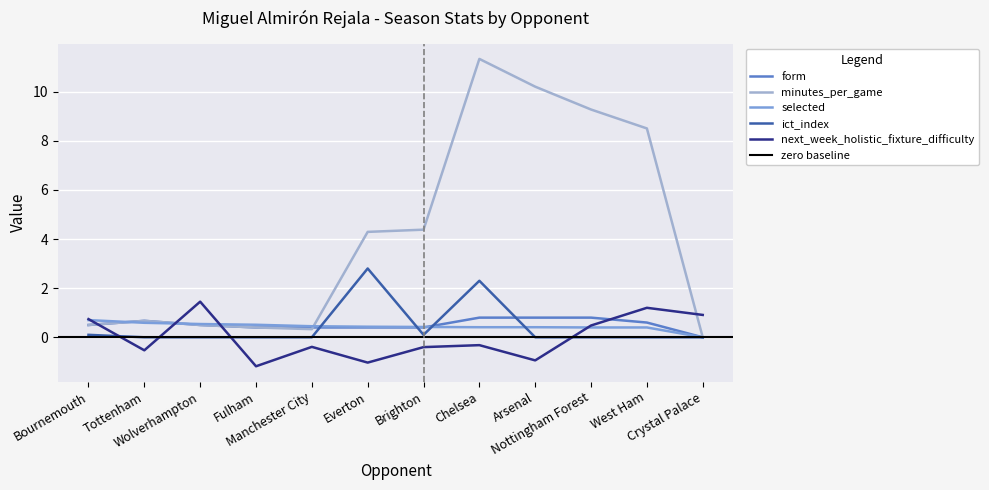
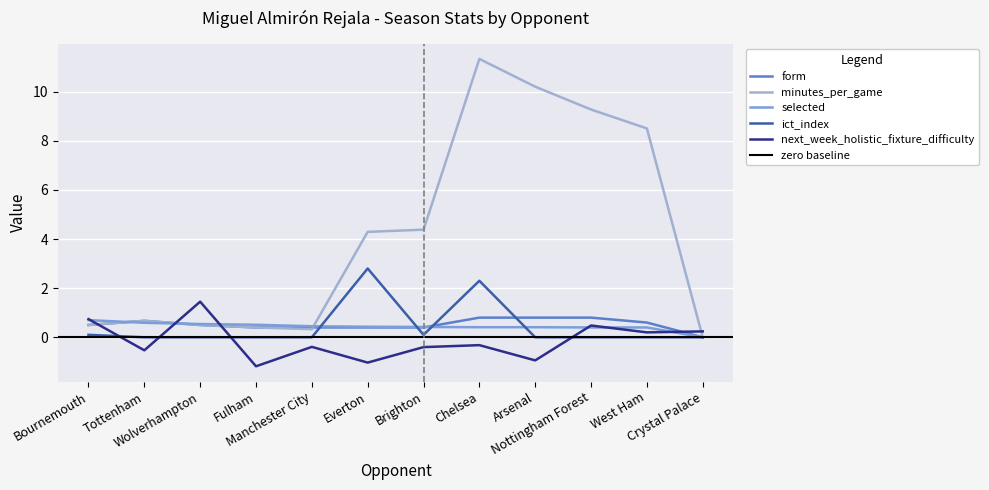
next_week_holistic_fixture_difficulty, West Ham: 1.2 -> 0.2
next_week_holistic_fixture_difficulty, Crystal Palace: 0.9 -> 0.2
